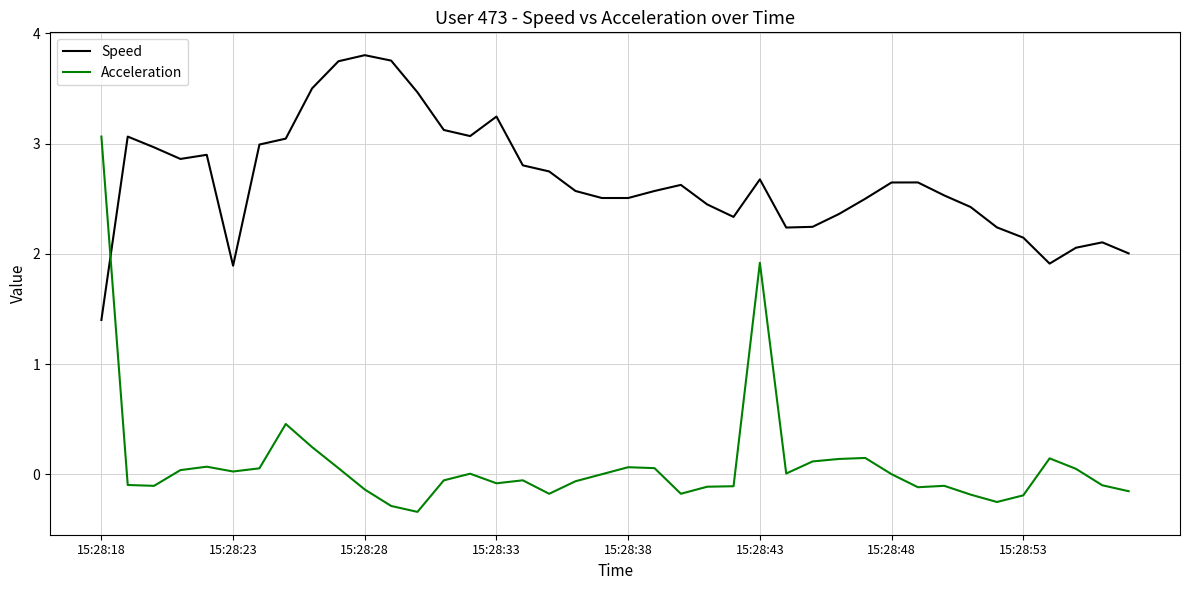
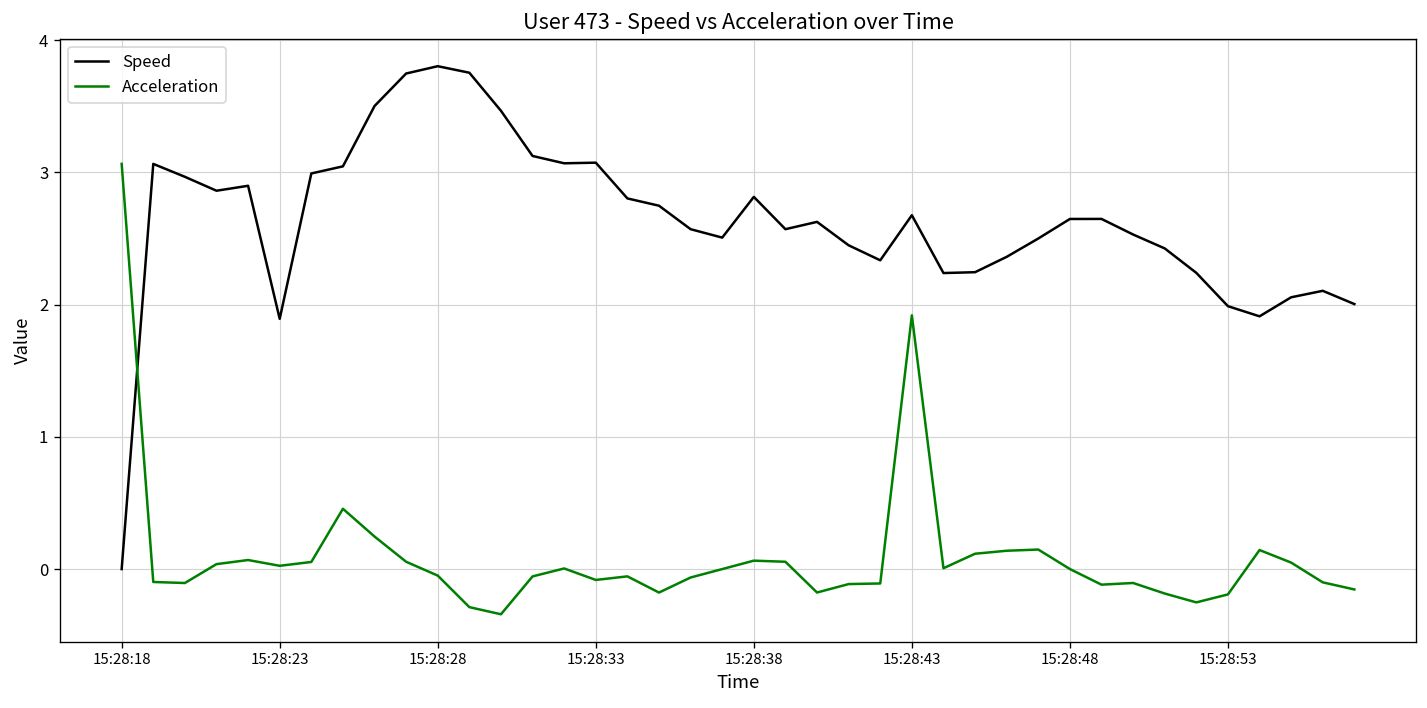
Speed, 15:28:18: 1.4 -> 0.0
Acceleration, 15:28:28: -0.14 -> -0.05
Speed, 15:28:33: 3.25 -> 3.07
Speed, 15:28:38: 2.51 -> 2.81
Speed, 15:28:53: 2.15 -> 1.99
